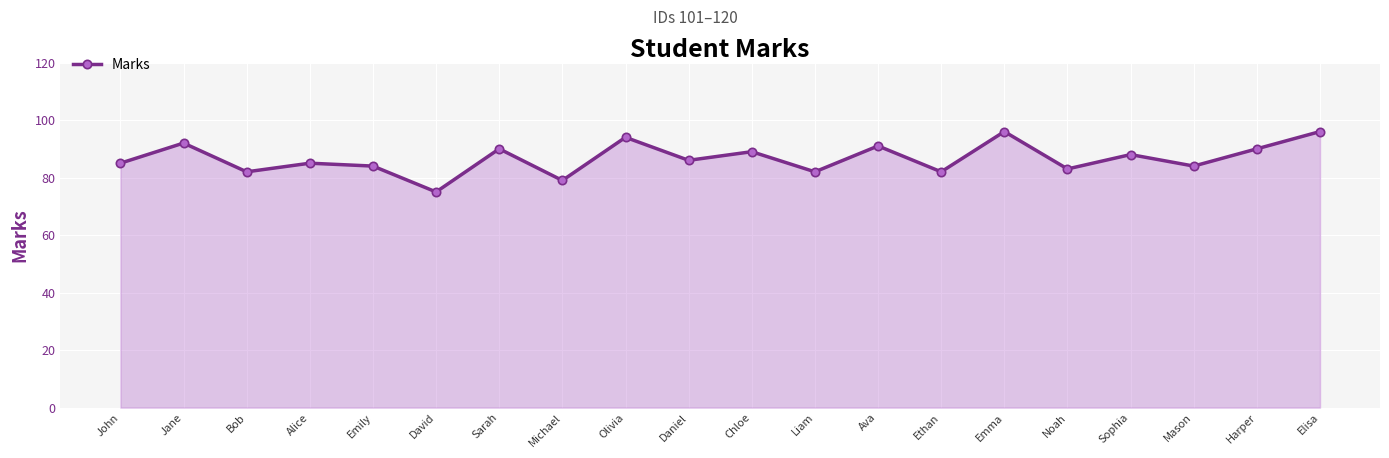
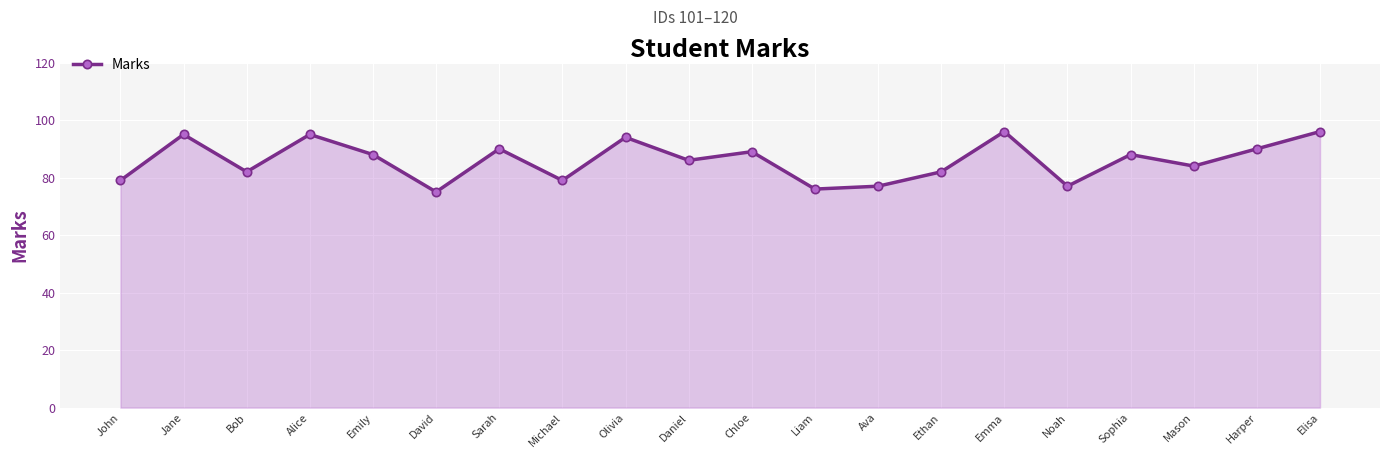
John: 85 -> 79
Jane: 92 -> 95
Alice: 85 -> 95
Emily: 84 -> 88
Liam: 82 -> 76
Ava: 91 -> 77
Noah: 83 -> 77
